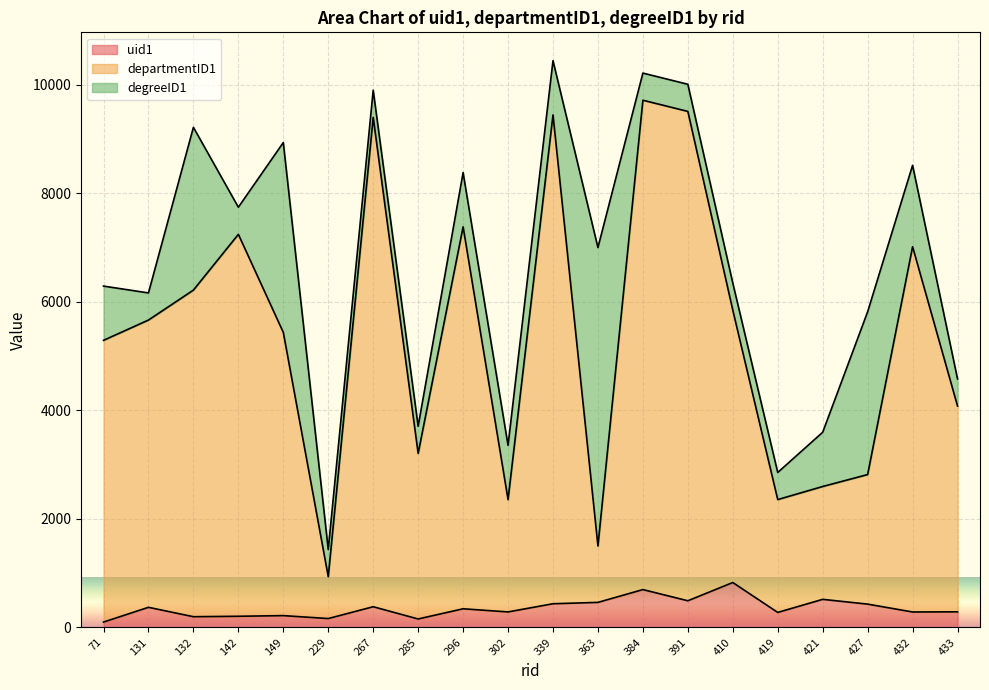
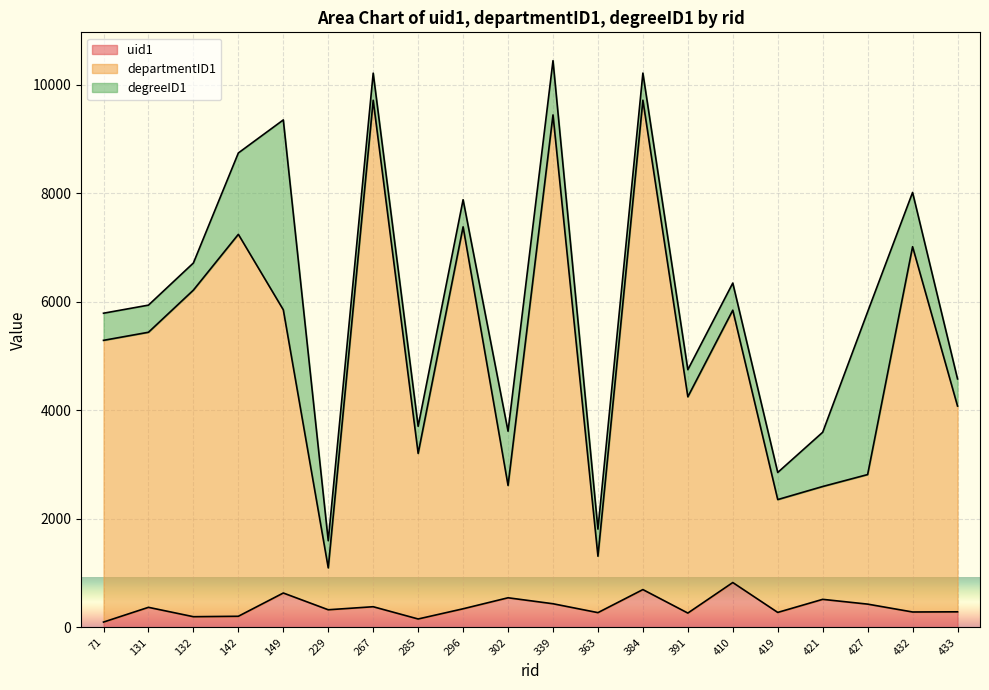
degreeID1, 71: 1000 -> 500
departmentID1, 131: 5300 -> 5100
degreeID1, 132: 3000 -> 500
degreeID1, 142: 500 -> 1500
uid1, 149: 200 -> 600
uid1, 229: 200 -> 300
departmentID1, 267: 9000 -> 9300
degreeID1, 296: 1000 -> 500
uid1, 302: 300 -> 500
uid1, 363: 500 -> 300
degreeID1, 363: 5500 -> 500
uid1, 391: 500 -> 300
departmentID1, 391: 9000 -> 4000
degreeID1, 432: 1500 -> 1000
